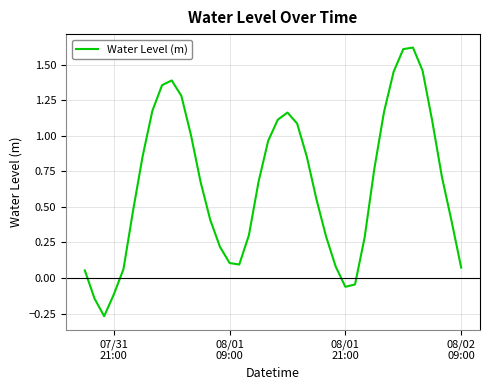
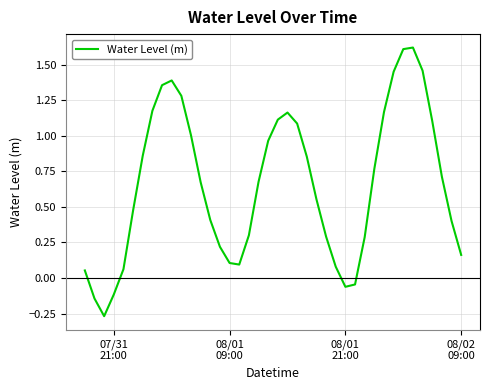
08/02 09:00: 0.07 -> 0.16
